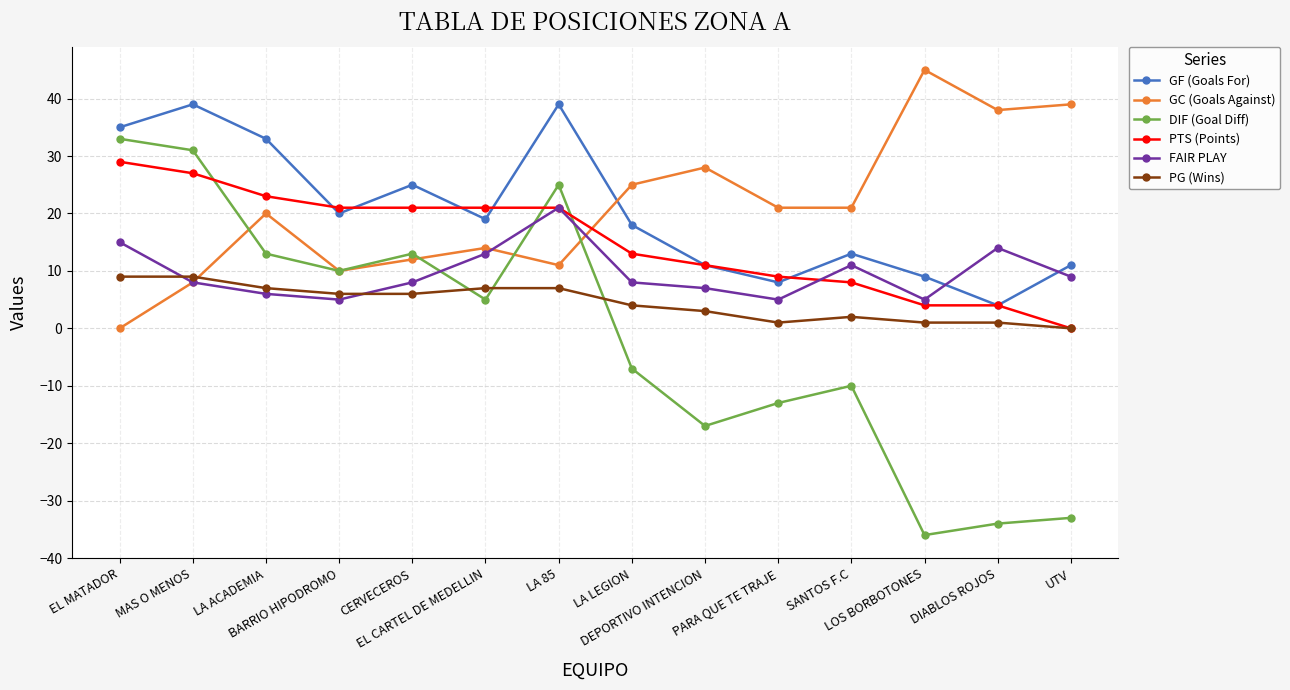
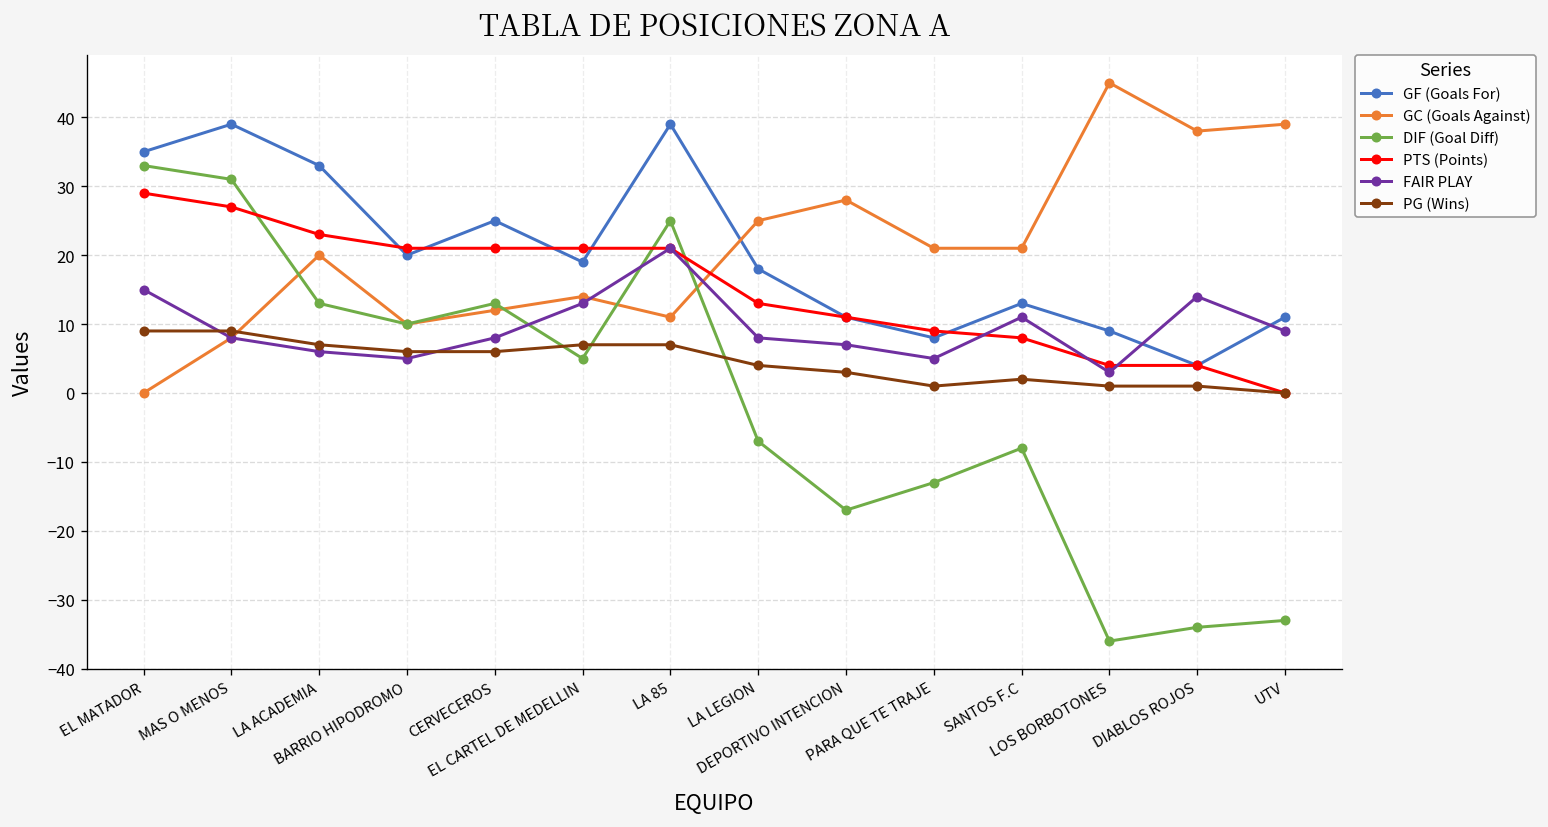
DIF (Goal Diff), SANTOS F.C: -10 -> -8
FAIR PLAY, LOS BORBOTONES: 5 -> 3
